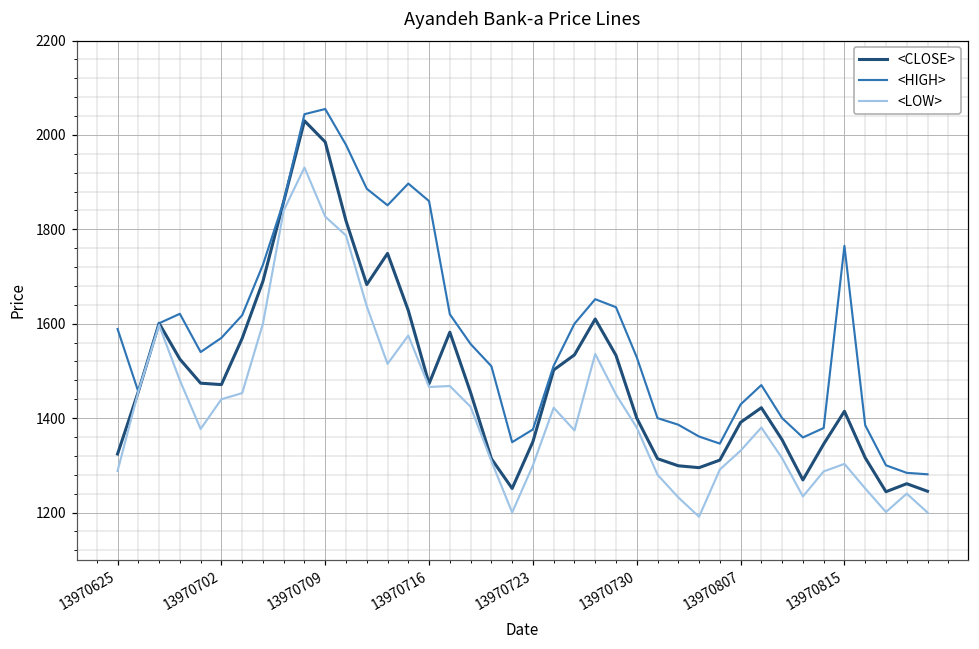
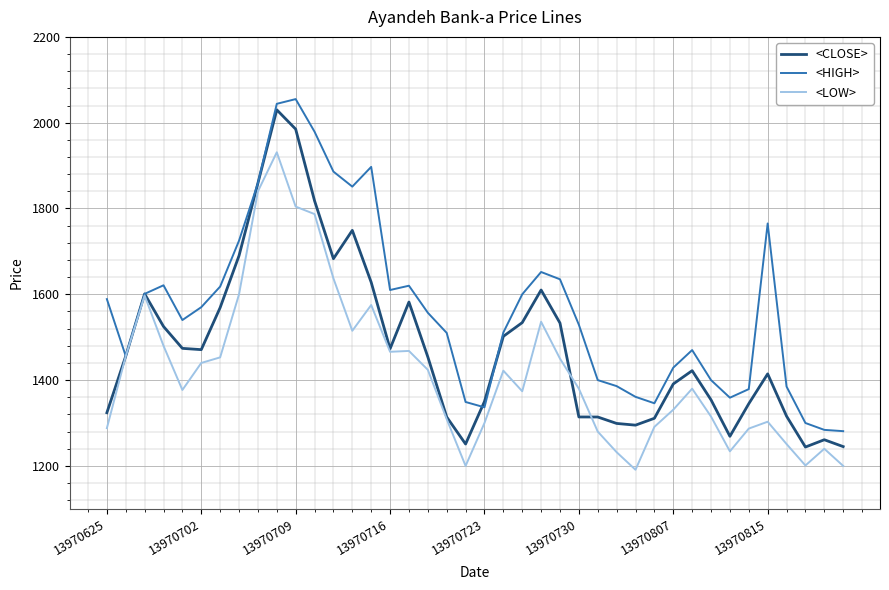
<LOW>, 13970709: 1830 -> 1800
<HIGH>, 13970716: 1860 -> 1610
<HIGH>, 13970723: 1380 -> 1340
<CLOSE>, 13970730: 1400 -> 1310
